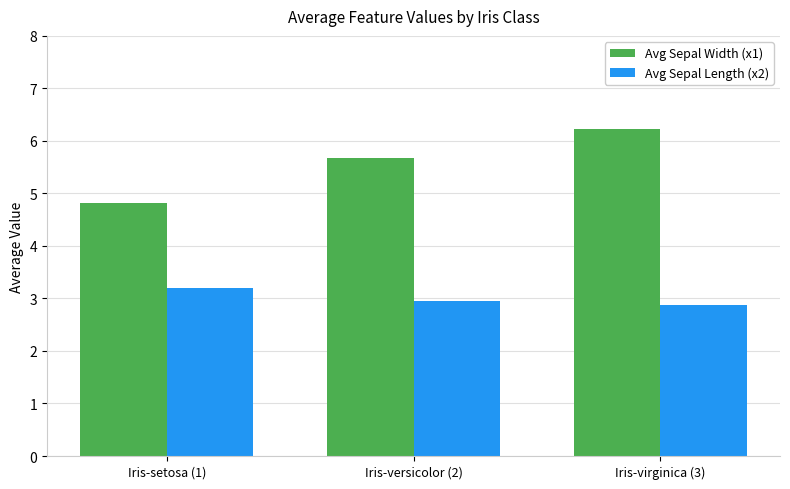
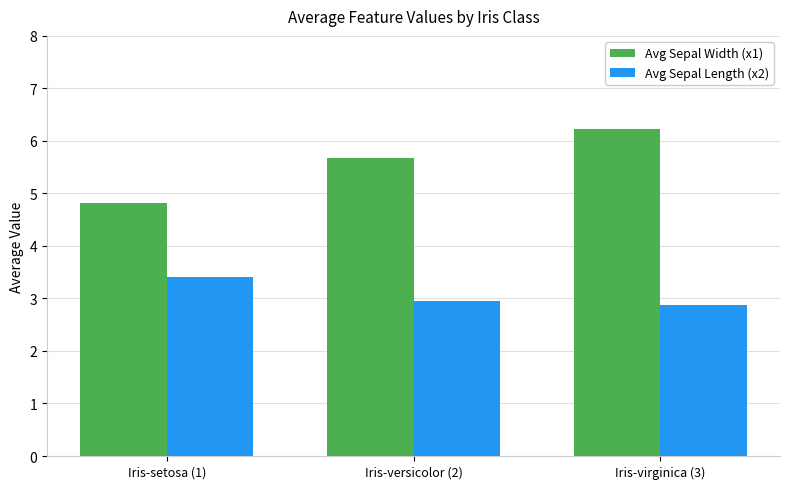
Avg Sepal Length (x2), Iris-setosa (1): 3.2 -> 3.4
